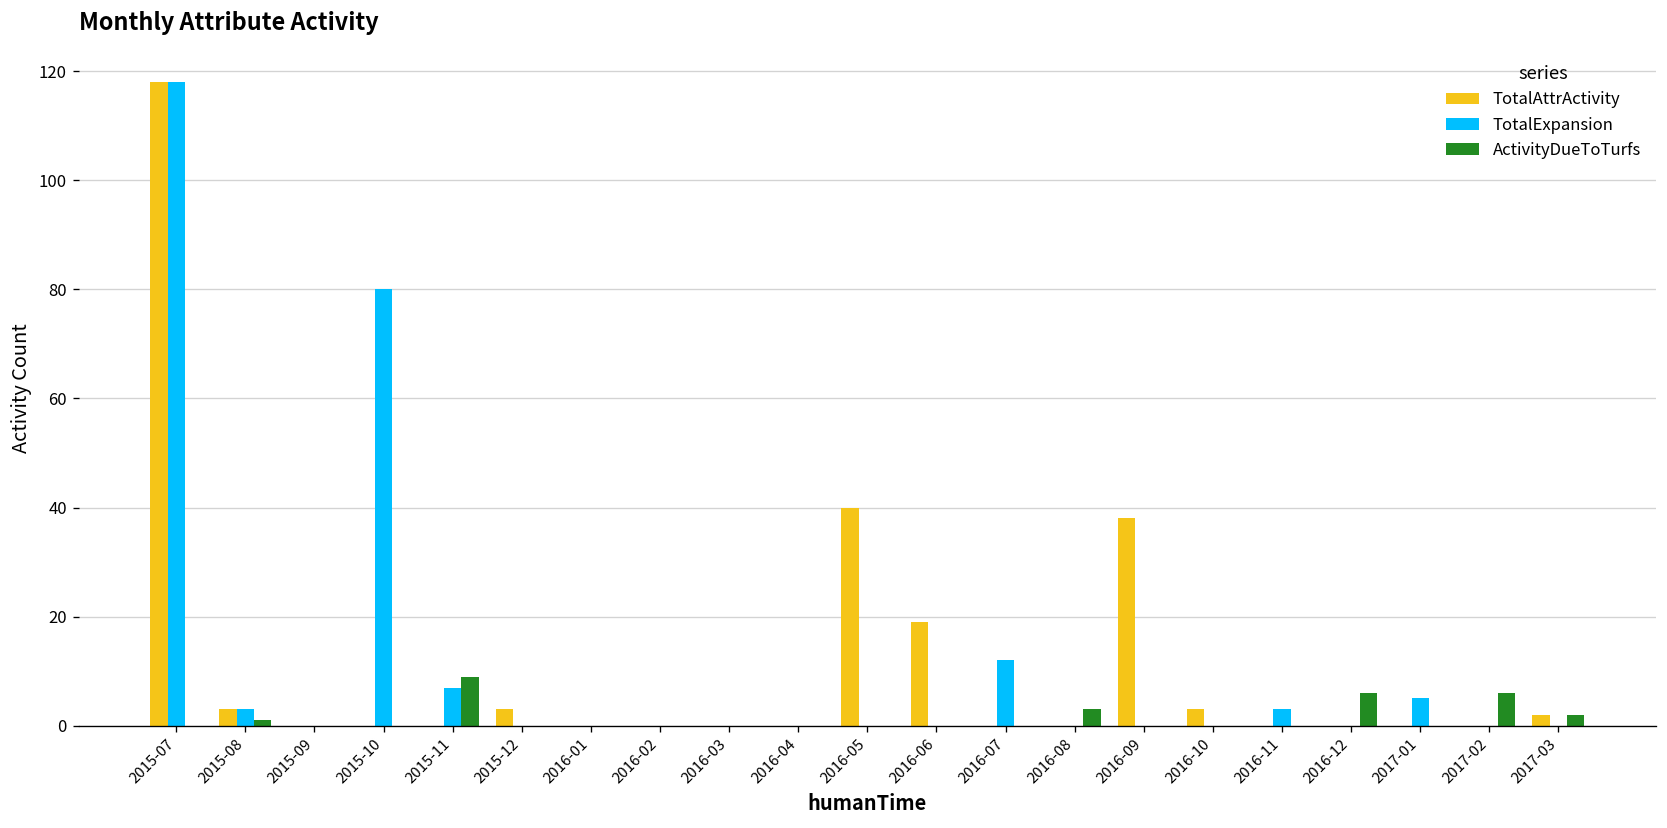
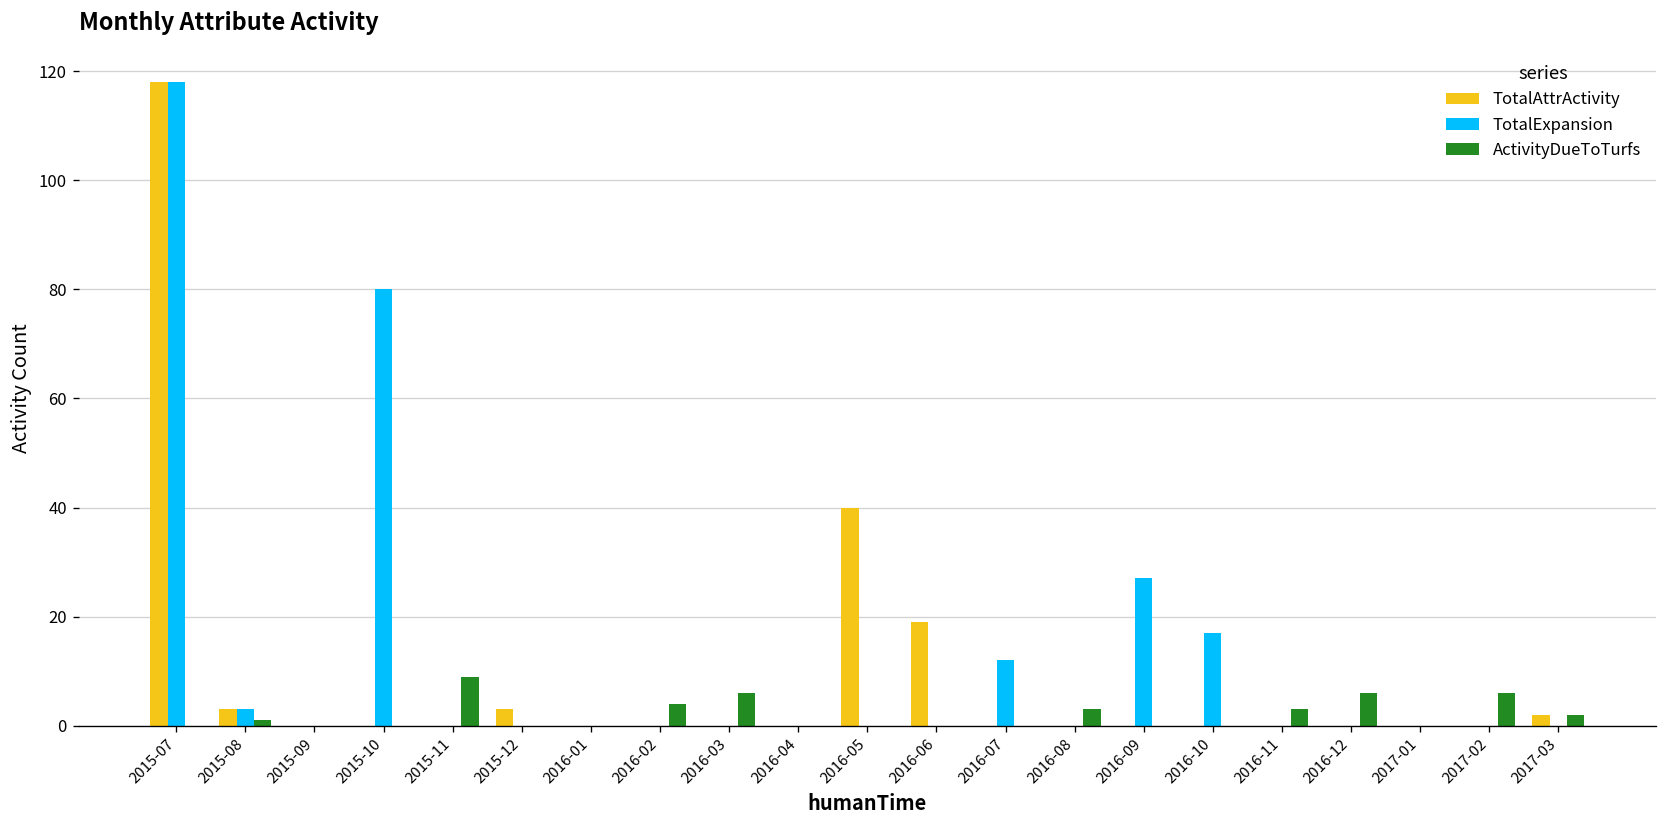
TotalExpansion, 2015-11: 7 -> 0
ActivityDueToTurfs, 2016-02: 0 -> 4
ActivityDueToTurfs, 2016-03: 0 -> 6
TotalAttrActivity, 2016-09: 38 -> 0
TotalExpansion, 2016-09: 0 -> 27
TotalAttrActivity, 2016-10: 3 -> 0
TotalExpansion, 2016-10: 0 -> 17
TotalExpansion, 2016-11: 3 -> 0
ActivityDueToTurfs, 2016-11: 0 -> 3
TotalExpansion, 2017-01: 5 -> 0
